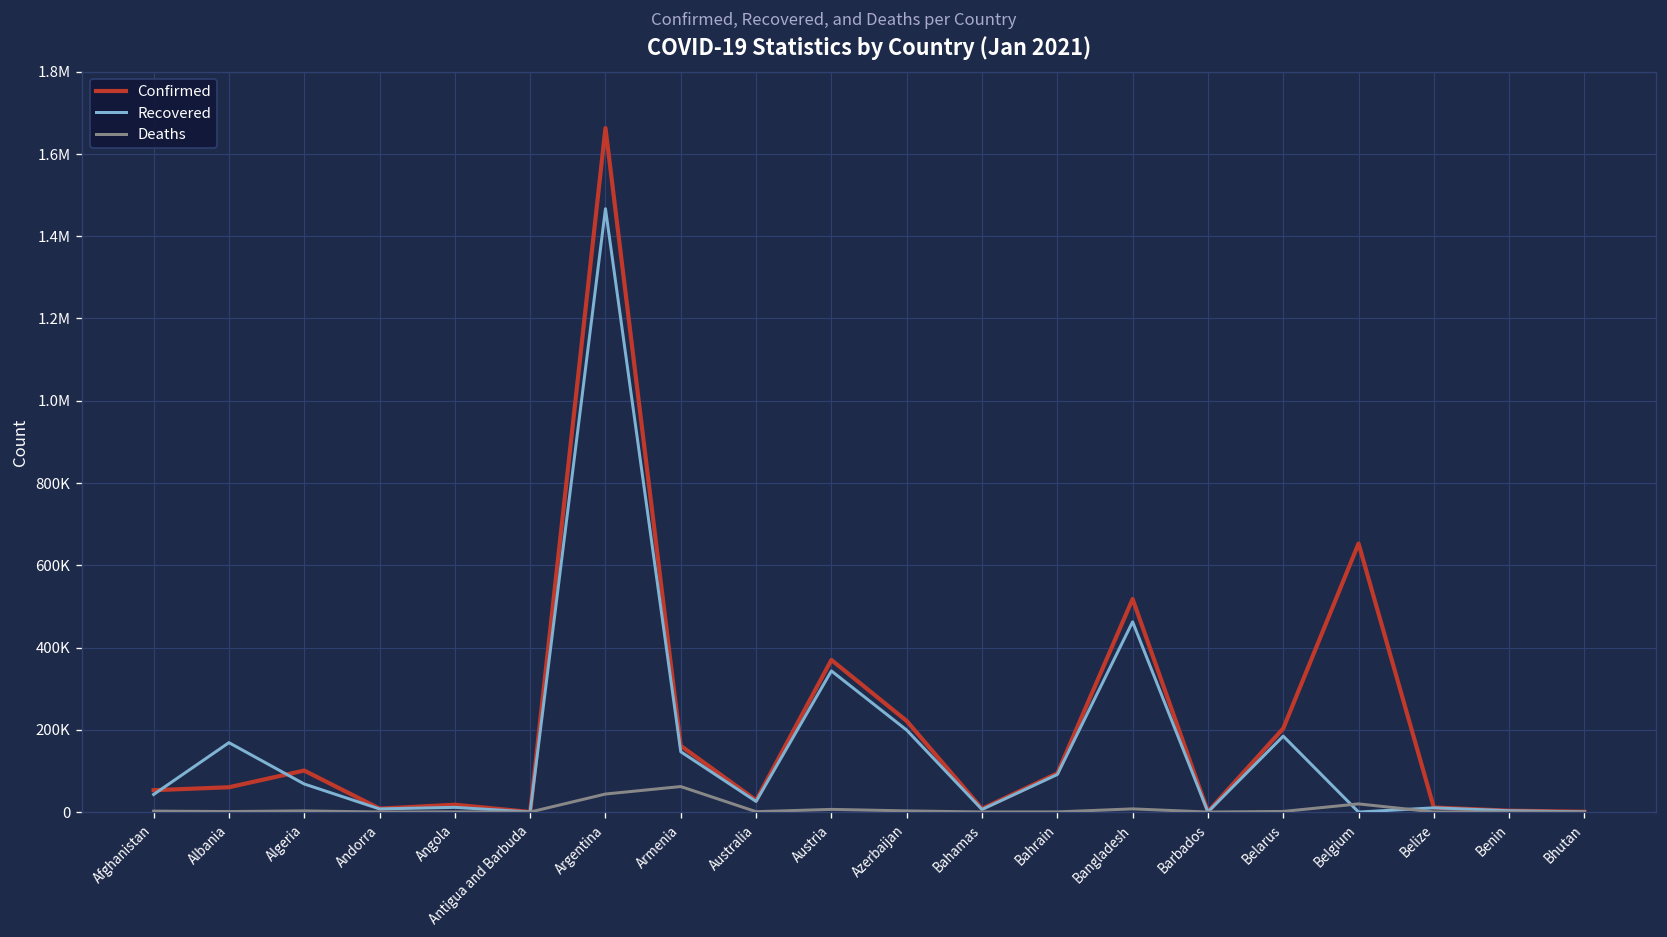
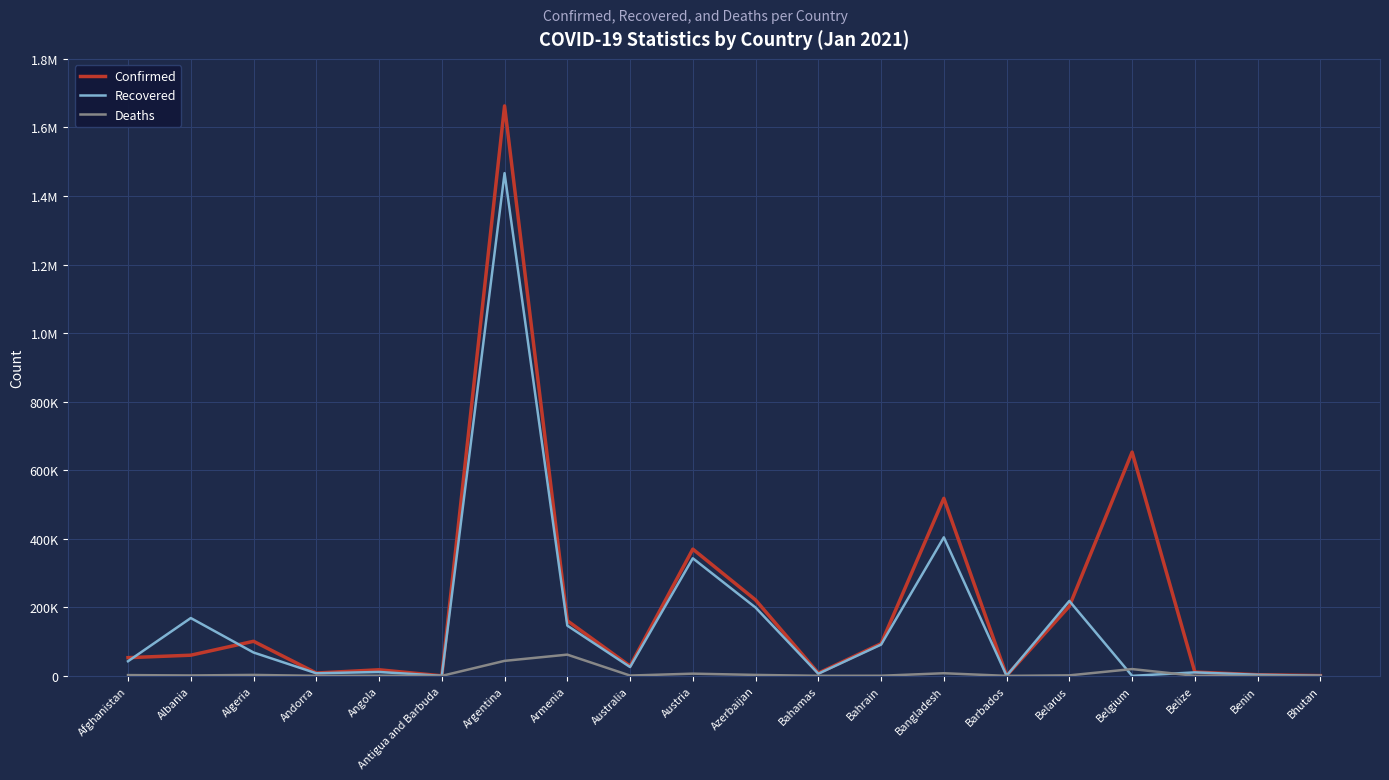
Recovered, Bangladesh: 460000 -> 400000
Recovered, Belarus: 180000 -> 220000
